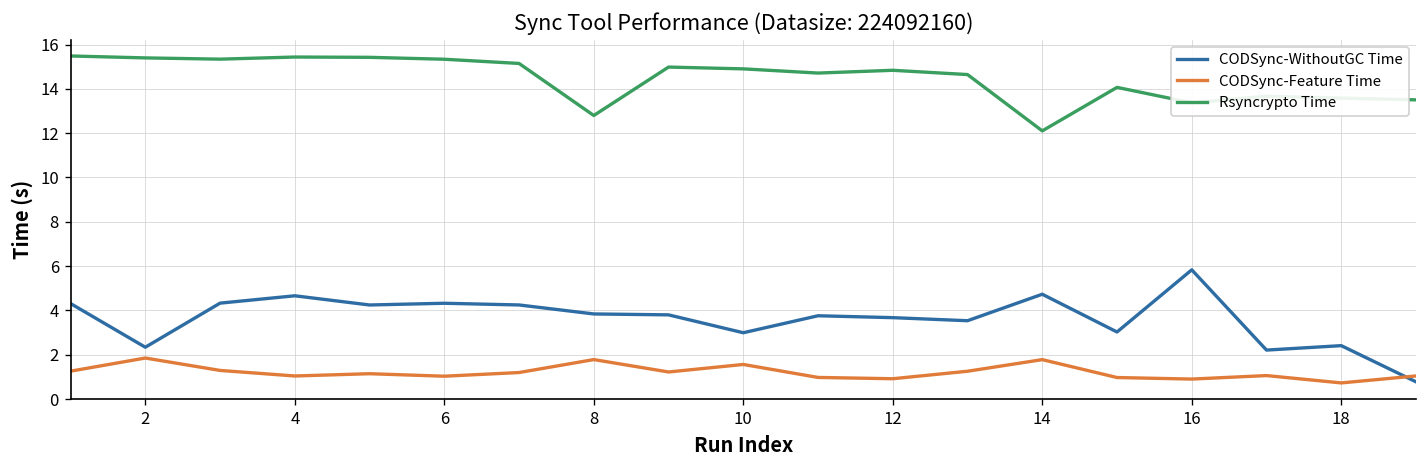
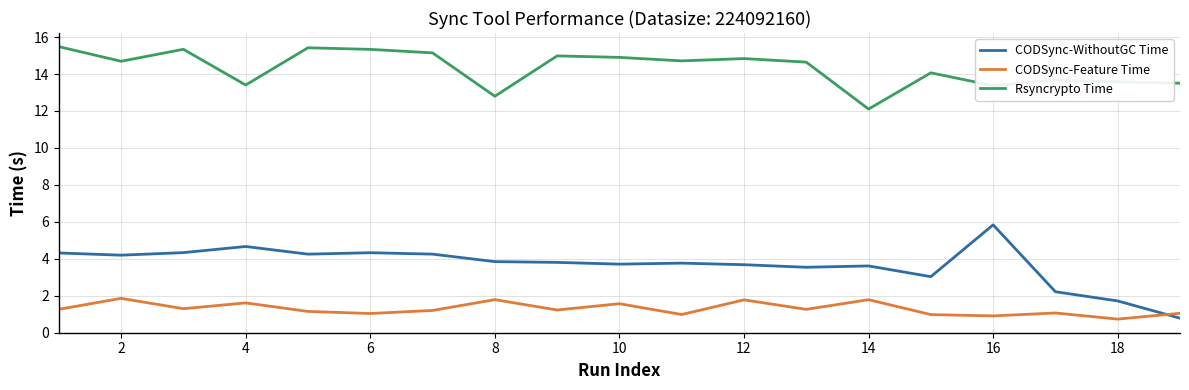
CODSync-WithoutGC Time, 2: 2.3 -> 4.2
Rsyncrypto Time, 2: 15.4 -> 14.7
CODSync-Feature Time, 4: 1.0 -> 1.6
Rsyncrypto Time, 4: 15.4 -> 13.4
CODSync-WithoutGC Time, 10: 3.0 -> 3.7
CODSync-Feature Time, 12: 0.9 -> 1.8
CODSync-WithoutGC Time, 14: 4.7 -> 3.6
CODSync-WithoutGC Time, 18: 2.4 -> 1.7
